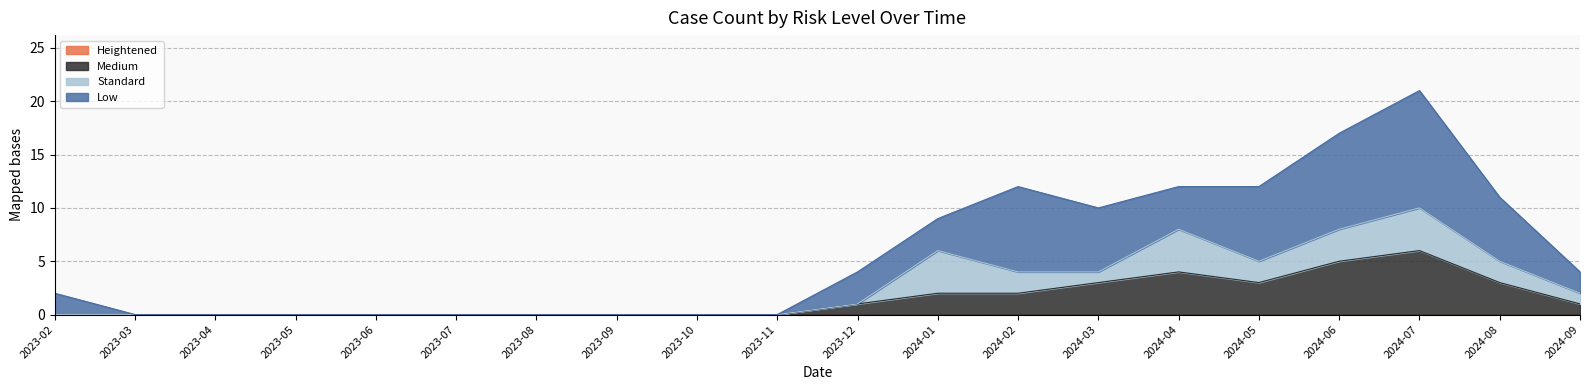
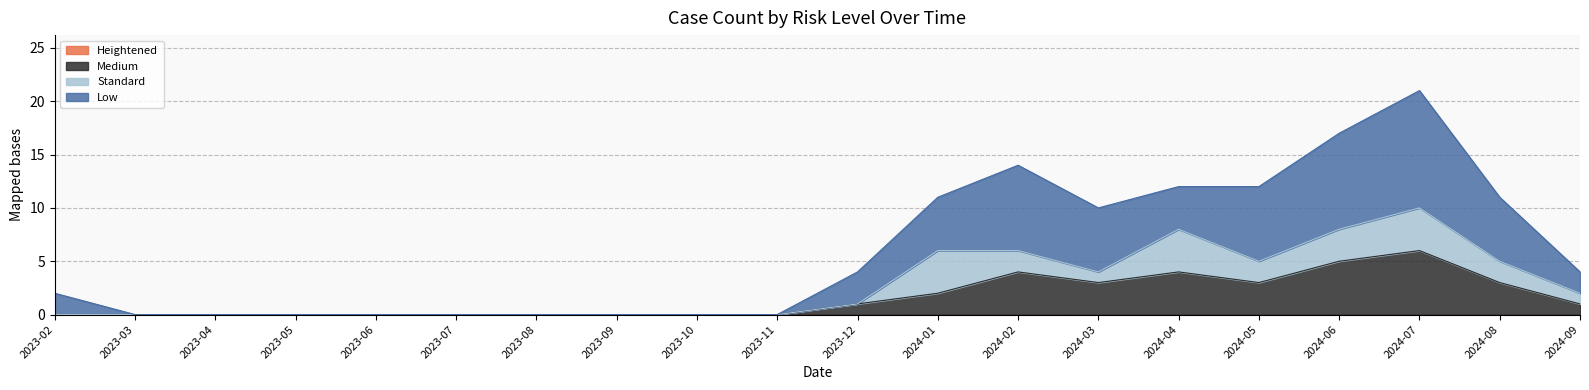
Low, 2024-01: 3 -> 5
Medium, 2024-02: 2 -> 4
